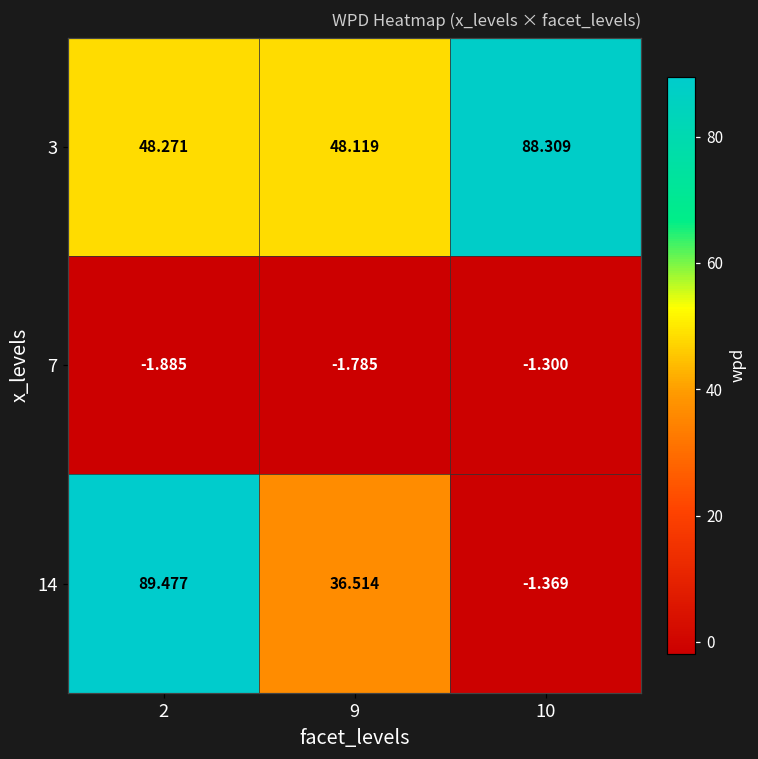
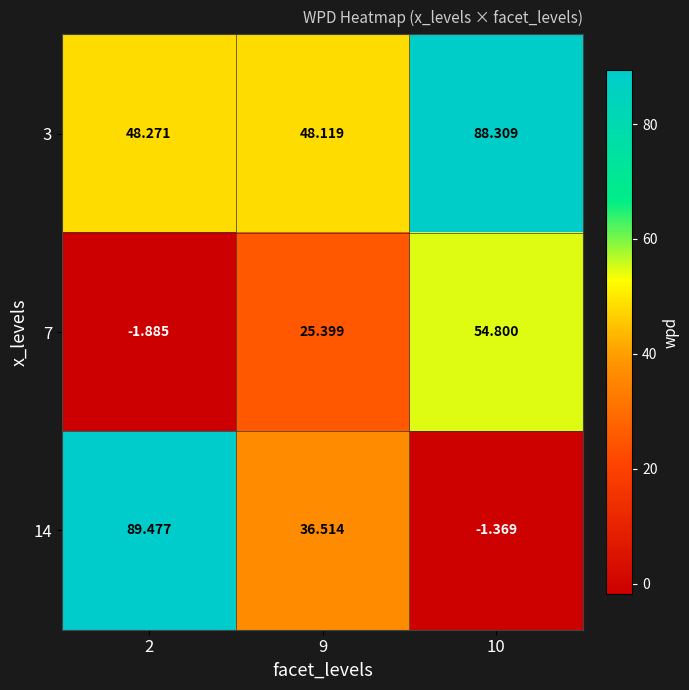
7, 9: -1.785 -> 25.399
7, 10: -1.300 -> 54.800
